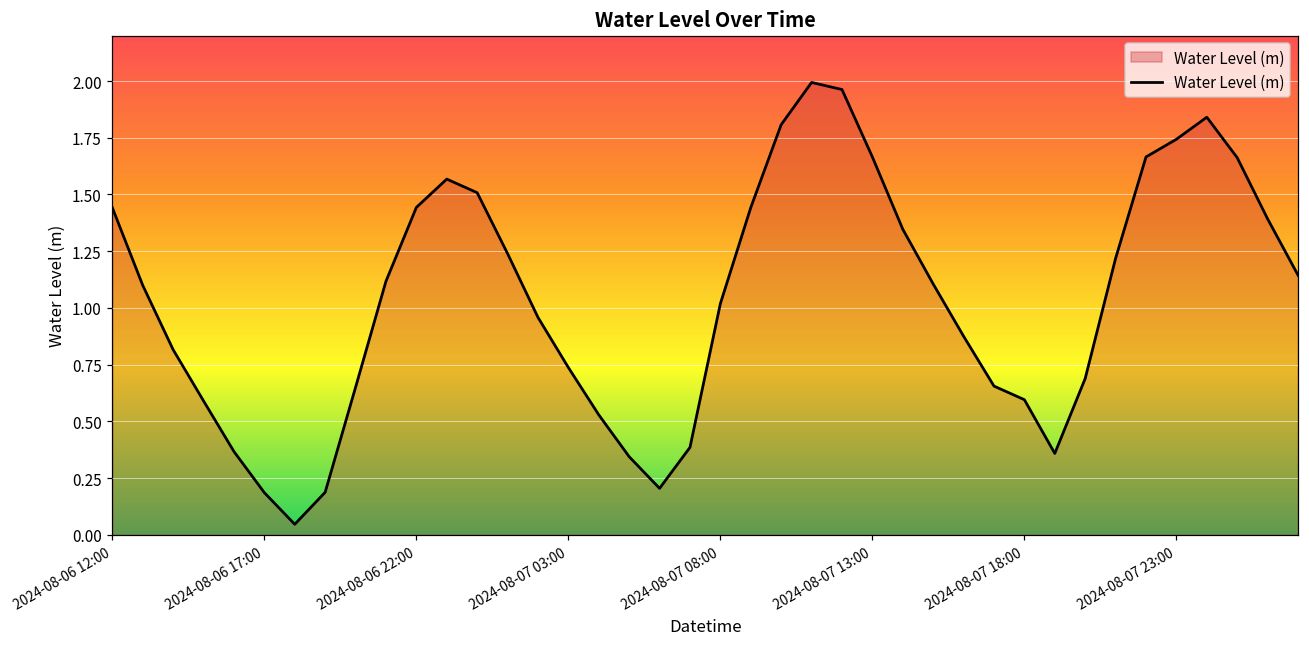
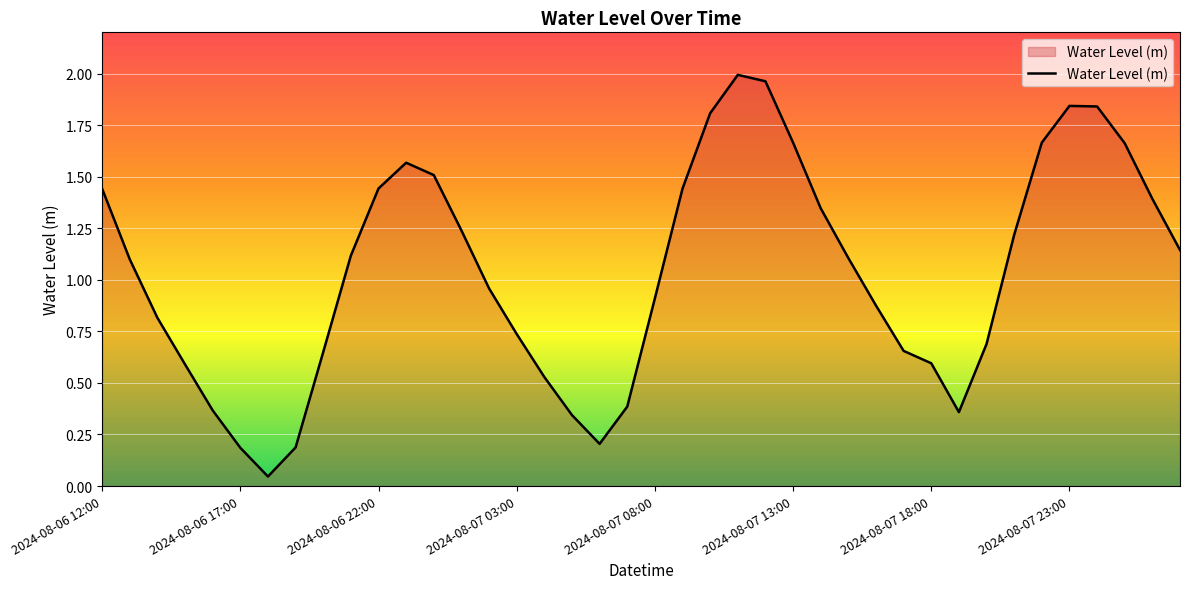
2024-08-07 08:00: 1.02 -> 0.91
2024-08-07 23:00: 1.74 -> 1.84
